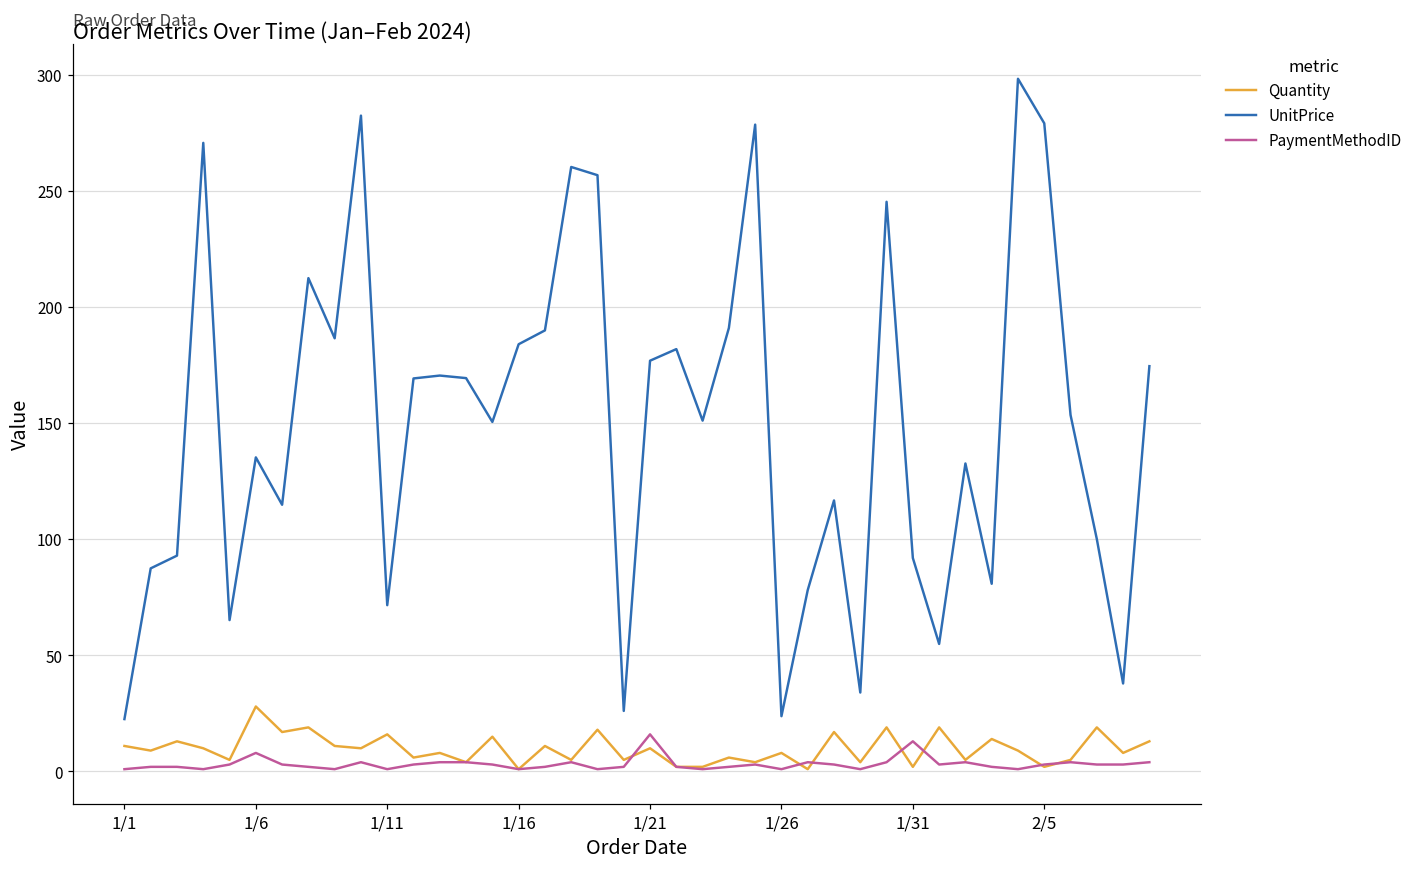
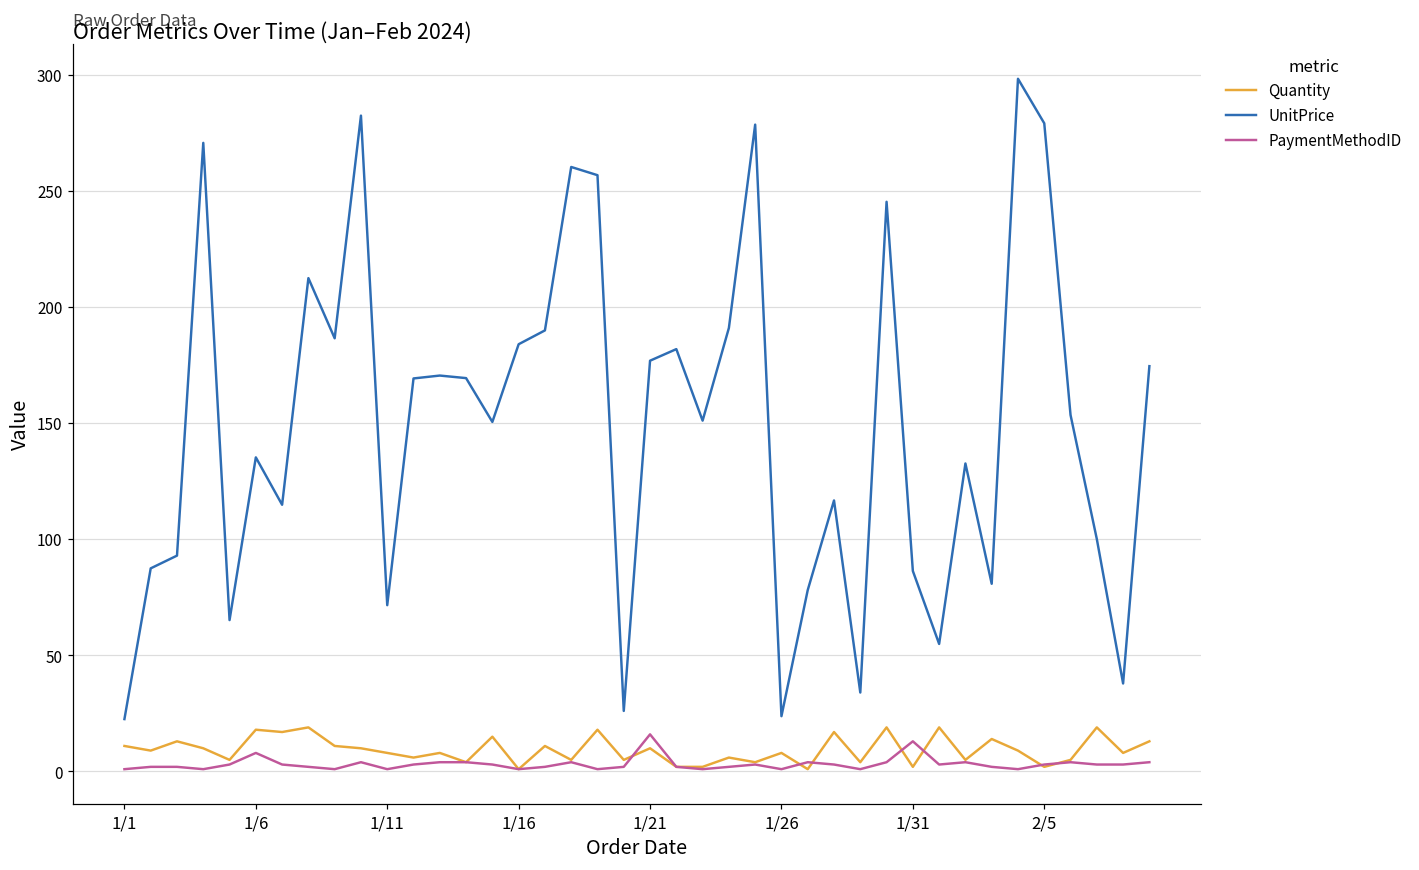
Quantity, 1/6: 28 -> 18
Quantity, 1/11: 16 -> 8
UnitPrice, 1/31: 92 -> 86
